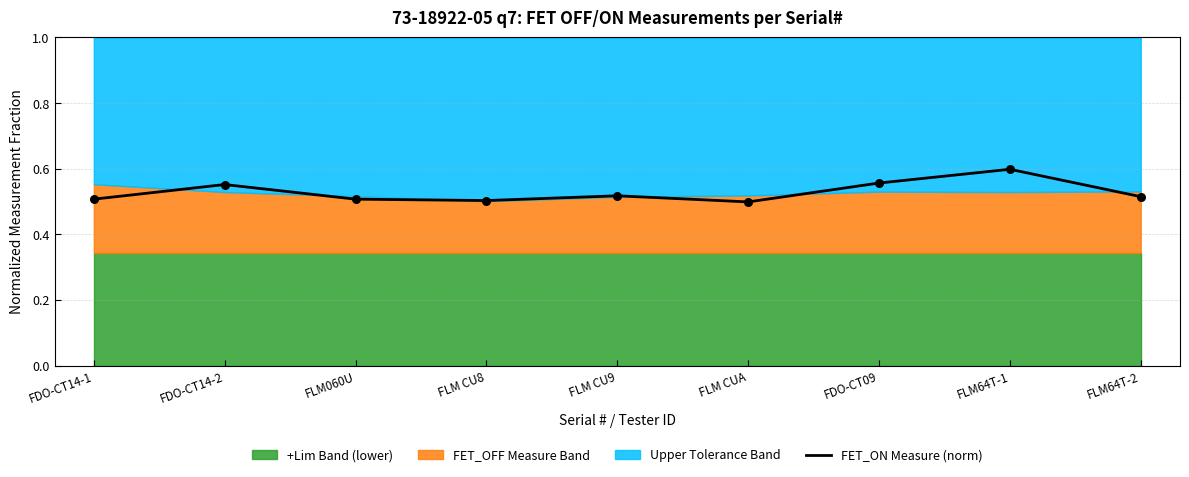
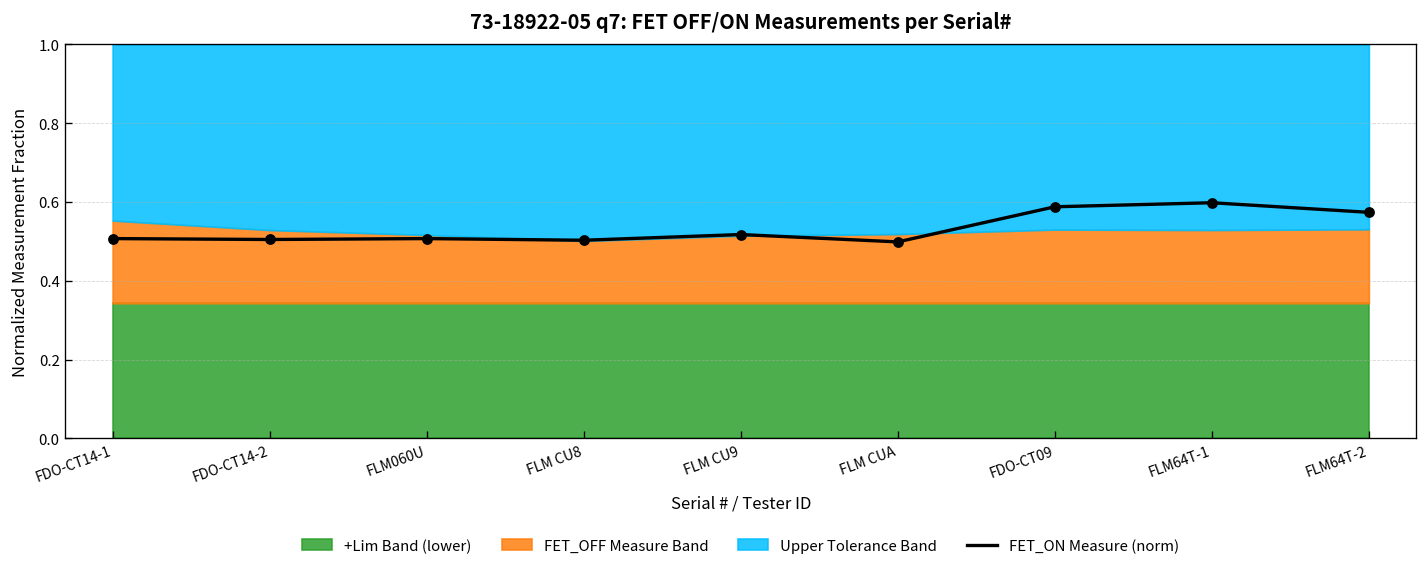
FET_ON Measure (norm), FDO-CT14-2: 0.55 -> 0.50
FET_ON Measure (norm), FDO-CT09: 0.56 -> 0.59
FET_ON Measure (norm), FLM64T-2: 0.51 -> 0.57
